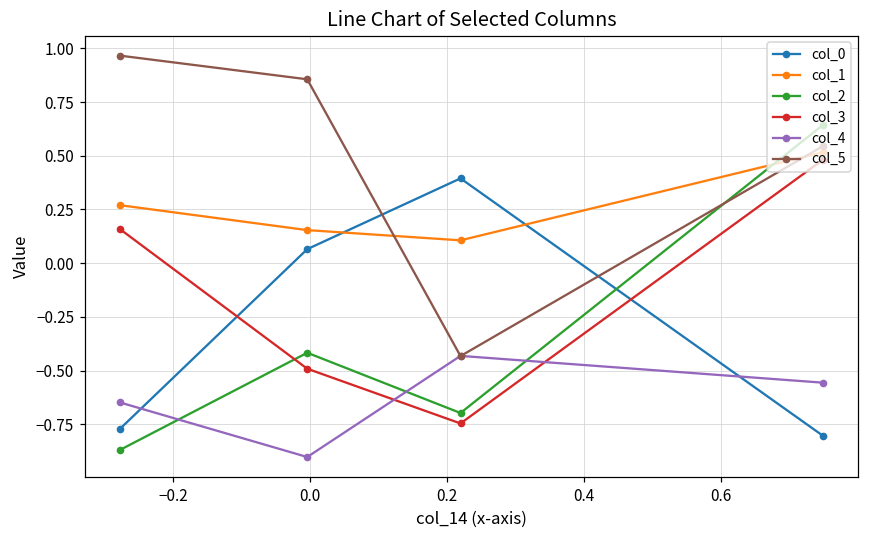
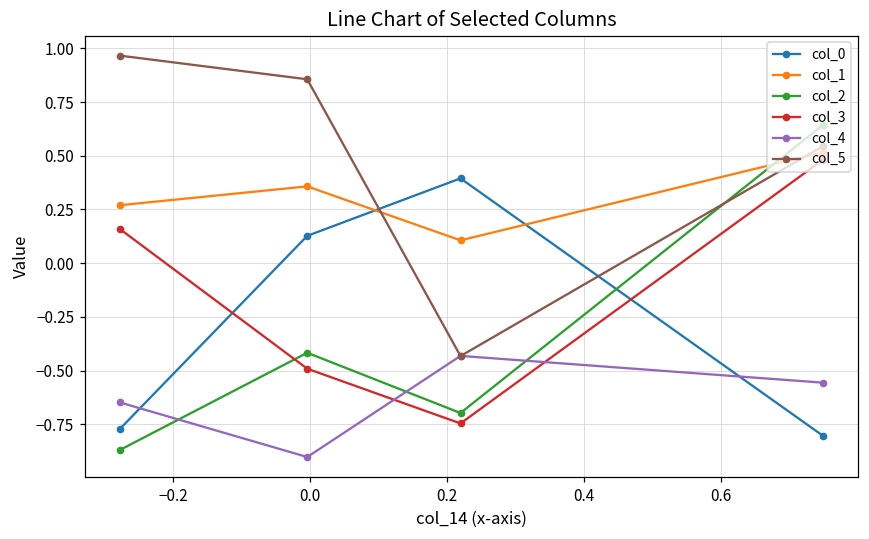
col_0, 0.0: 0.07 -> 0.13
col_1, 0.0: 0.15 -> 0.36
